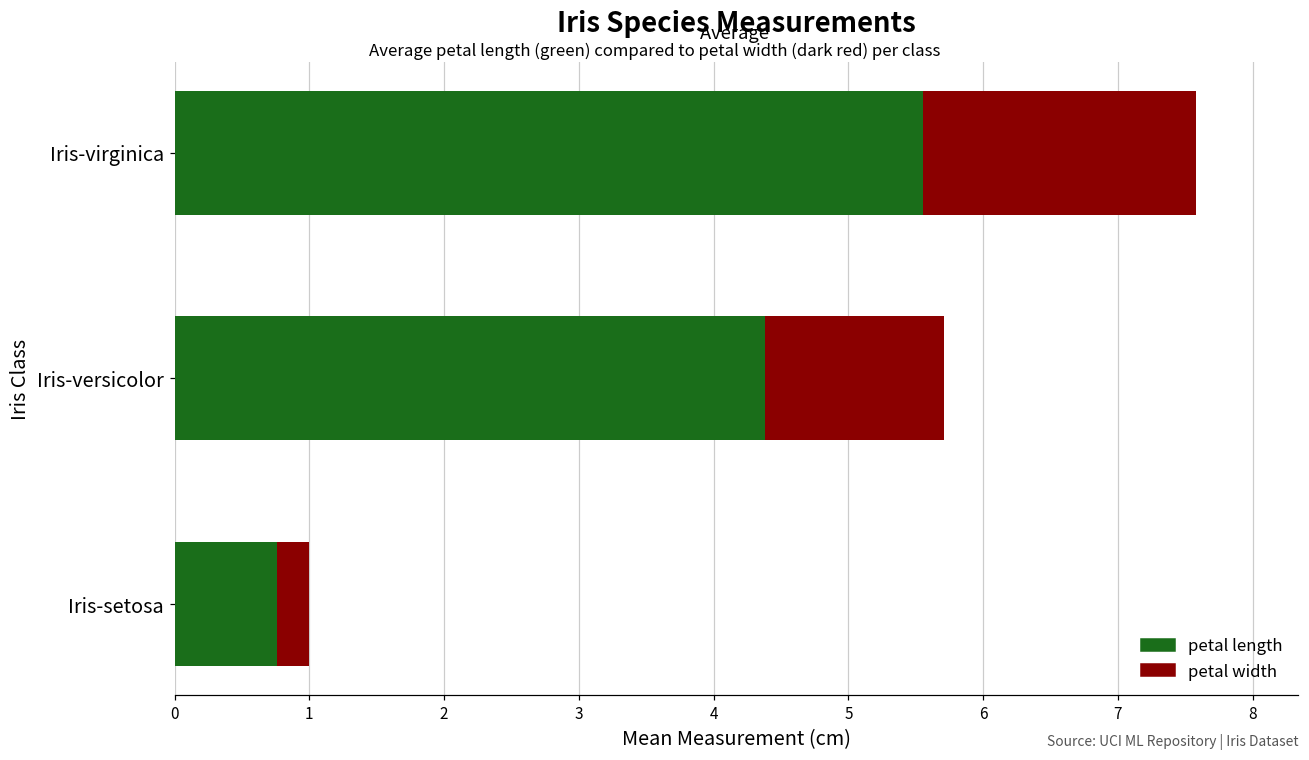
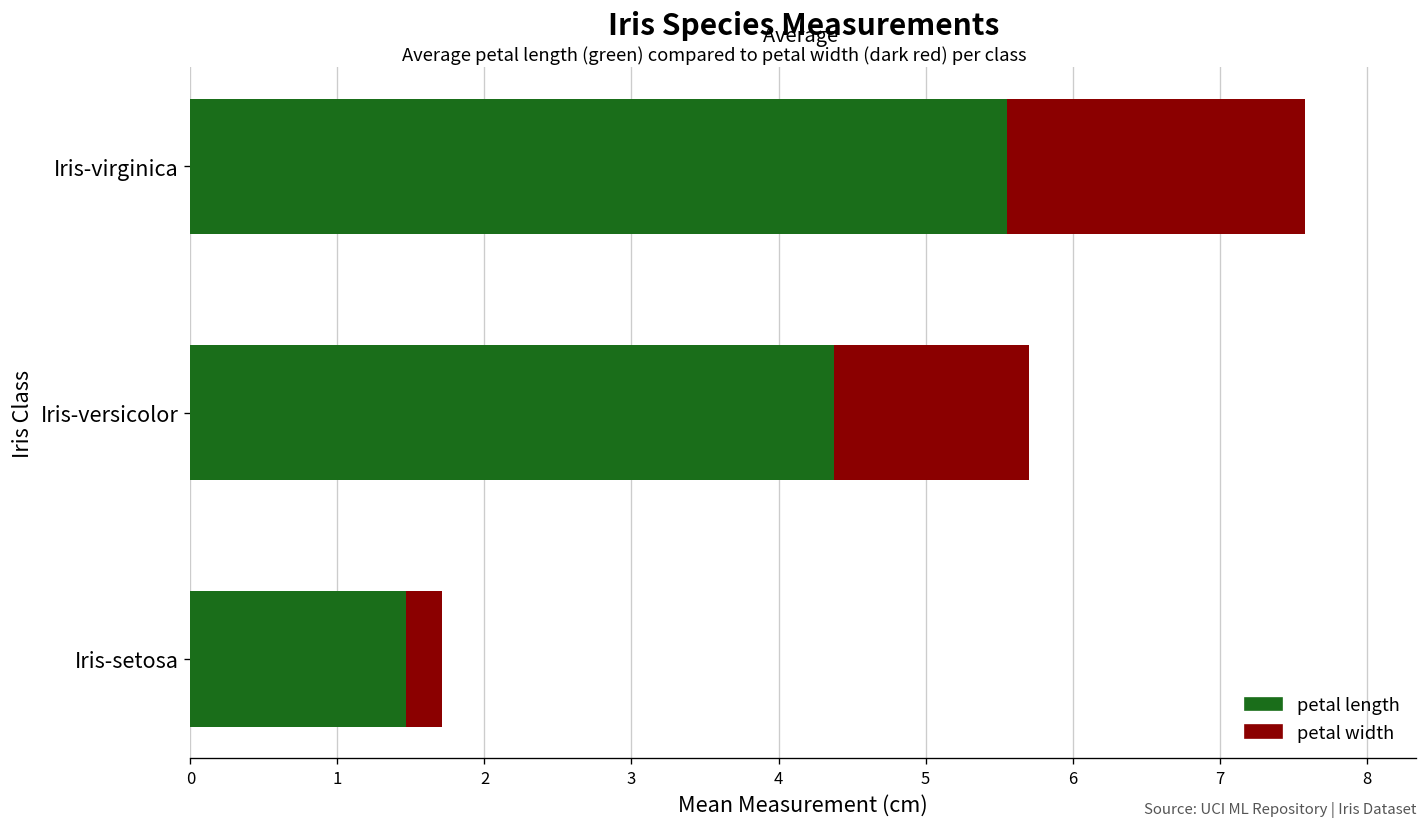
petal length, Iris-setosa: 0.76 -> 1.46
